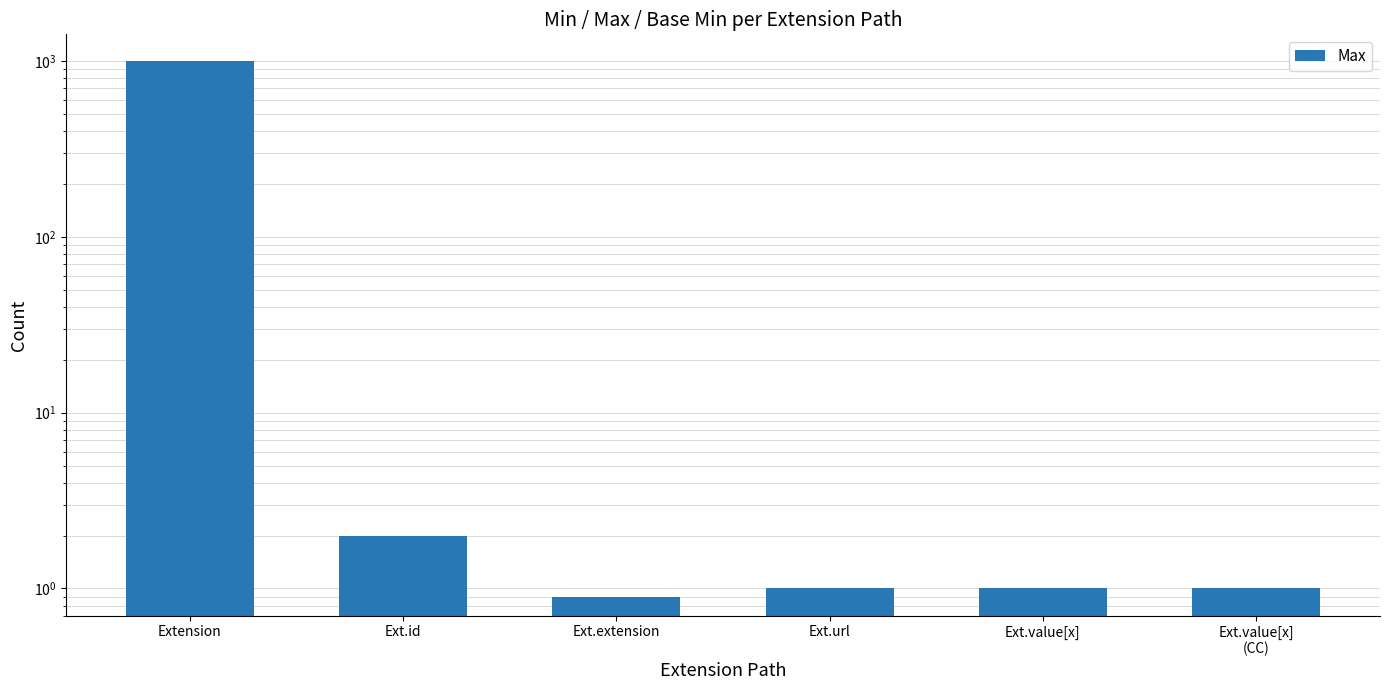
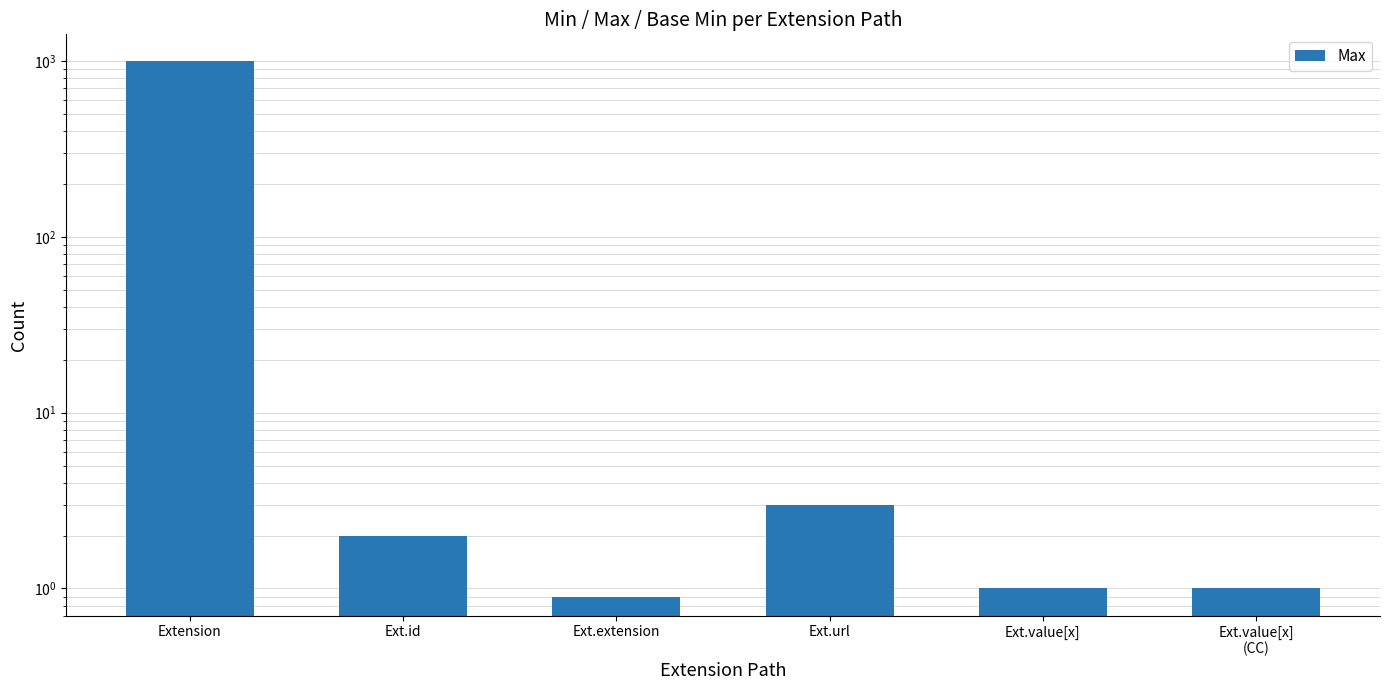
Ext.url: 1 -> 3
